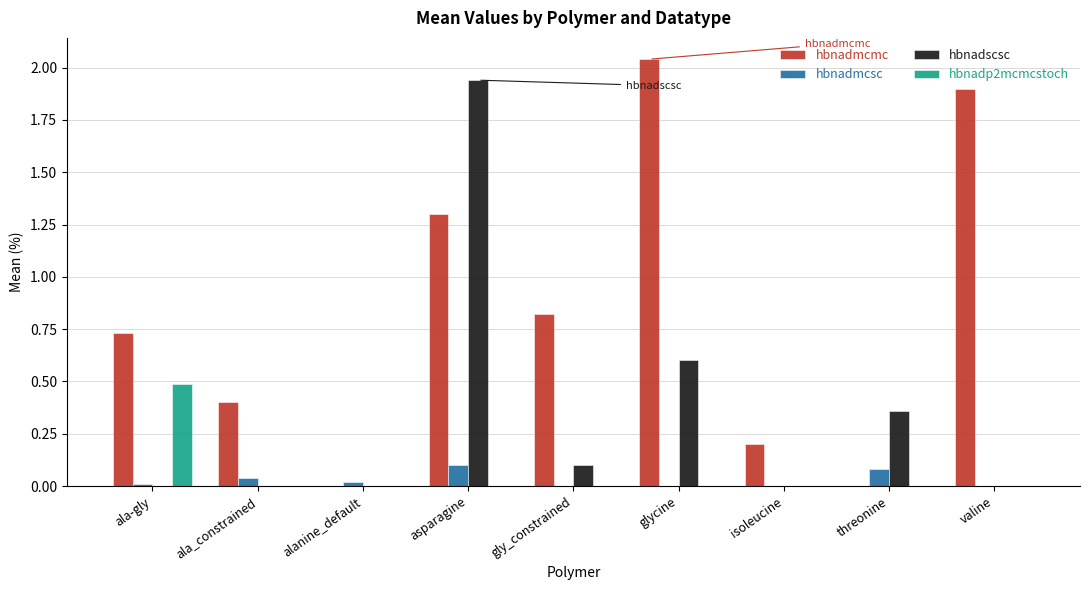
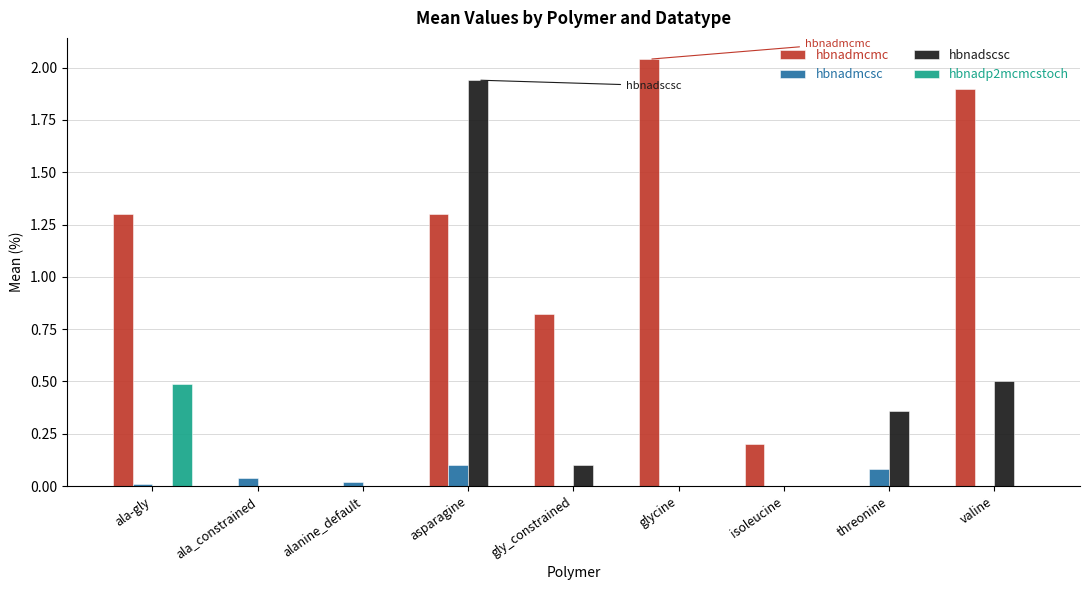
hbnadmcmc, ala-gly: 0.73 -> 1.30
hbnadmcmc, ala_constrained: 0.4 -> 0.0
hbnadscsc, glycine: 0.6 -> 0.0
hbnadscsc, valine: 0.0 -> 0.5
